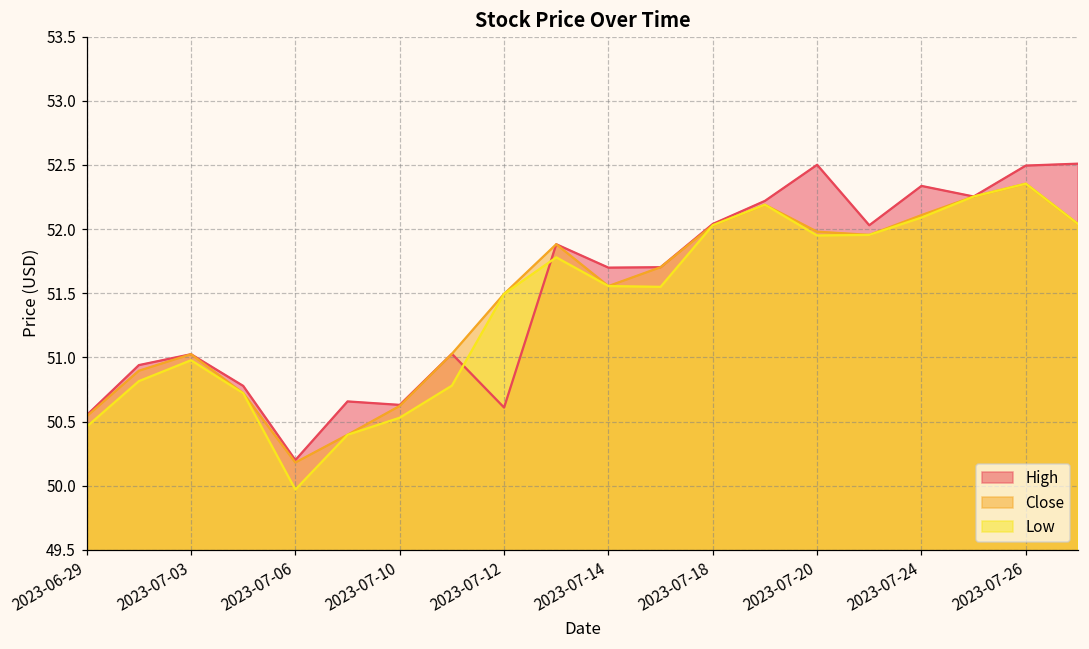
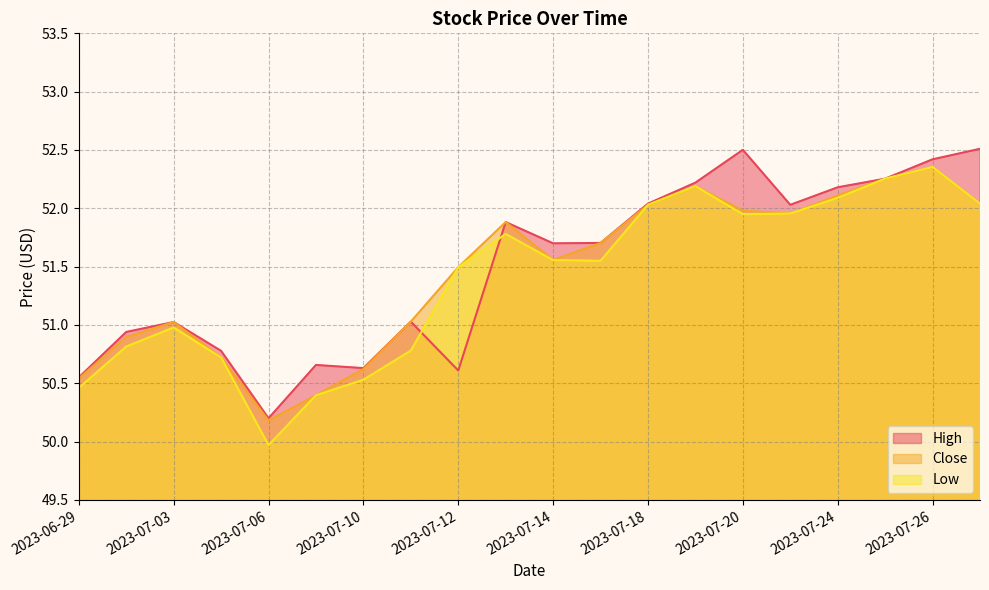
High, 2023-07-24: 52.34 -> 52.18
High, 2023-07-26: 52.49 -> 52.42
